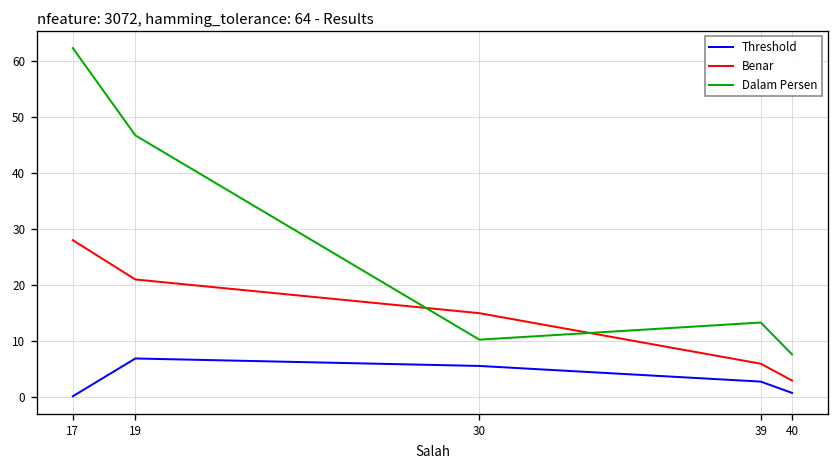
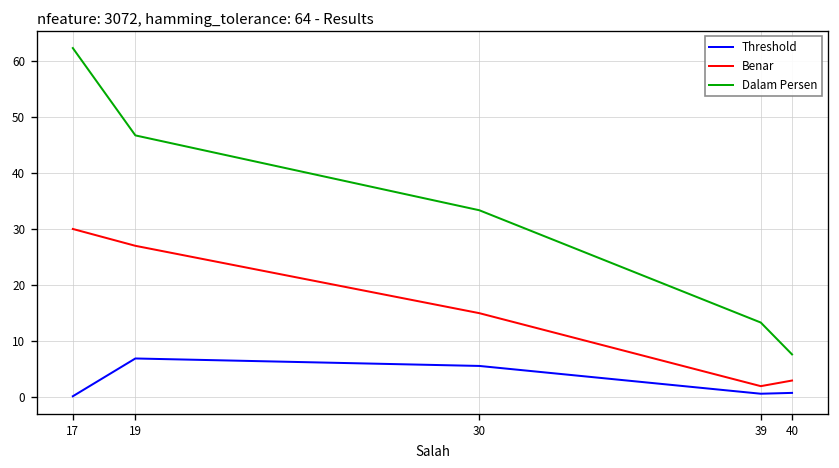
Benar, 17: 28 -> 30
Benar, 19: 21 -> 27
Dalam Persen, 30: 10 -> 33
Threshold, 39: 3 -> 1
Benar, 39: 6 -> 2
